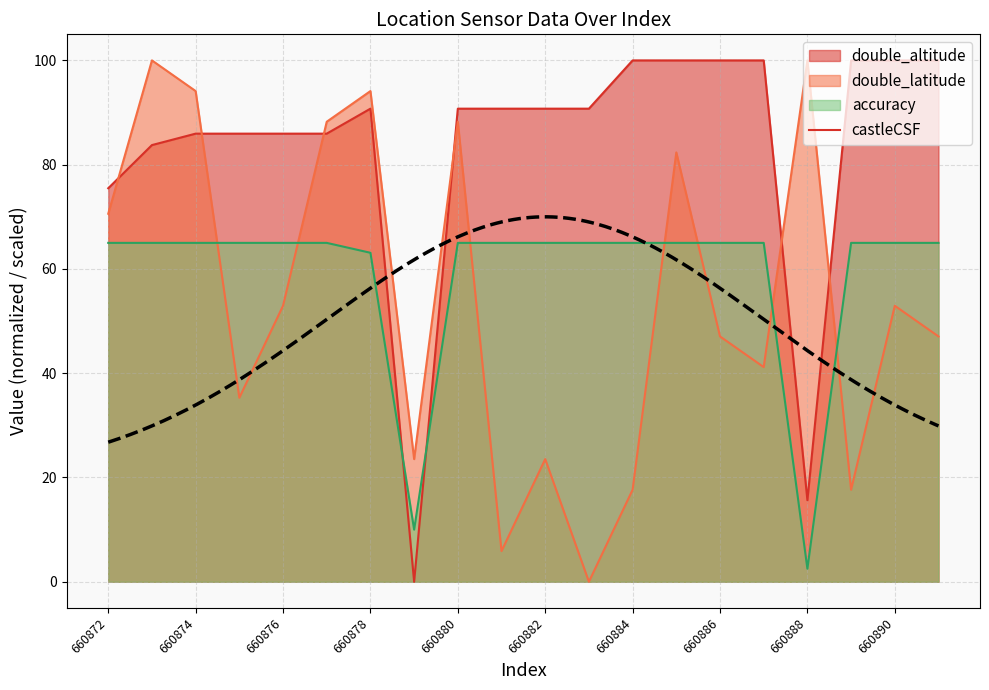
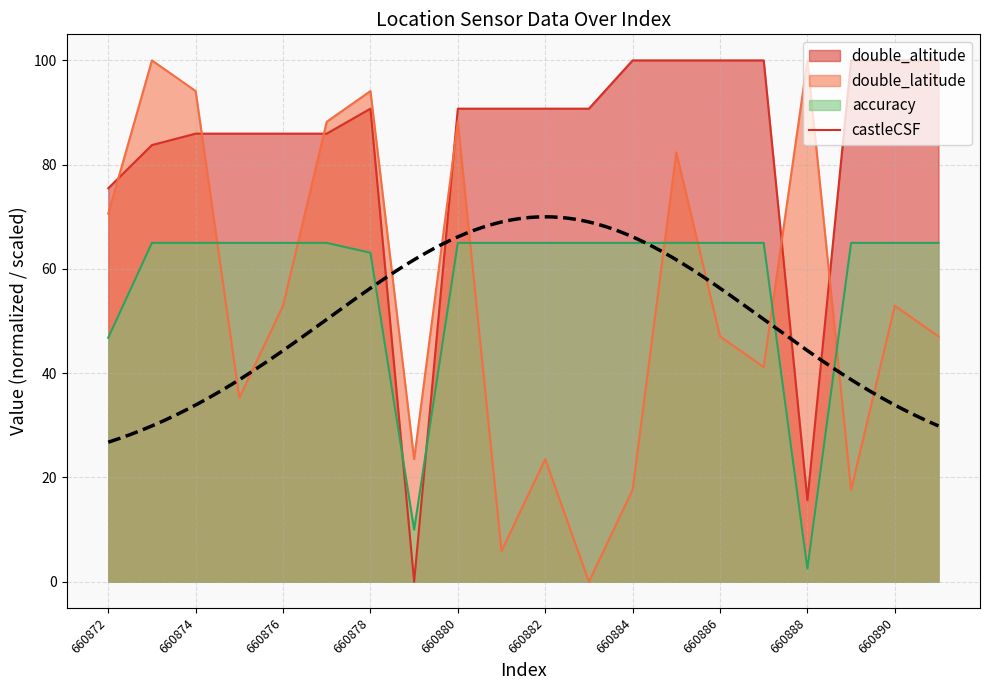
accuracy, 660872: 65 -> 47
